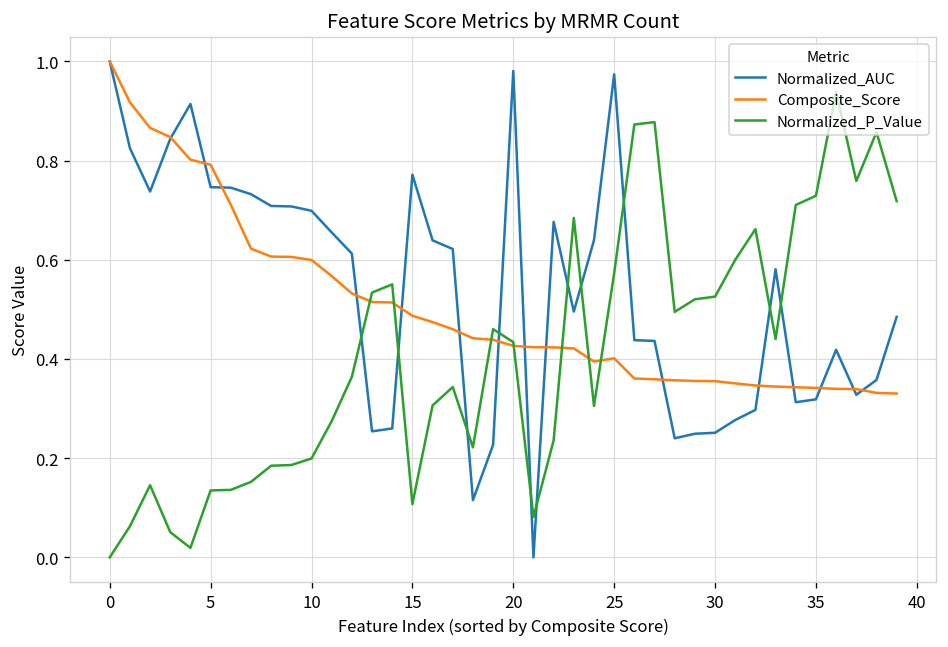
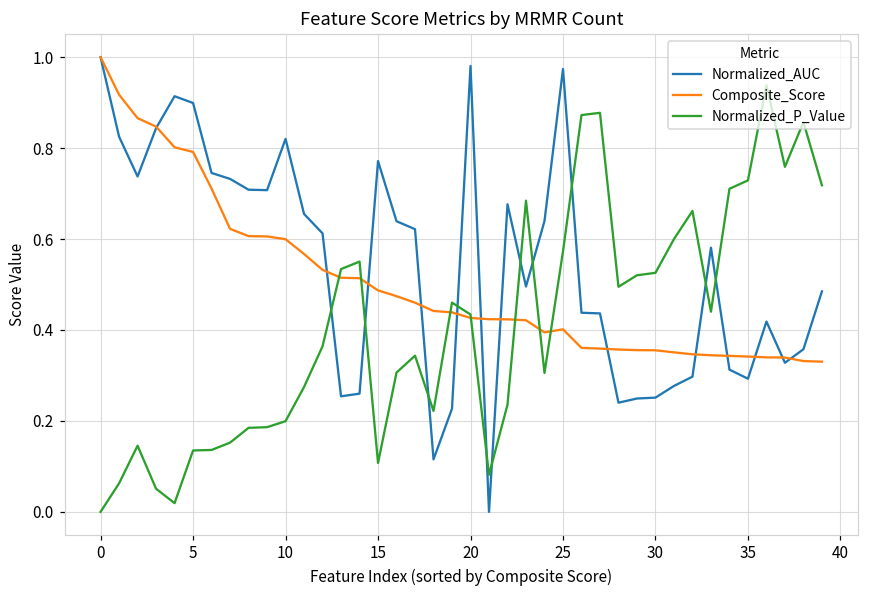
Normalized_AUC, 5: 0.75 -> 0.90
Normalized_AUC, 10: 0.70 -> 0.82
Normalized_AUC, 35: 0.32 -> 0.29
